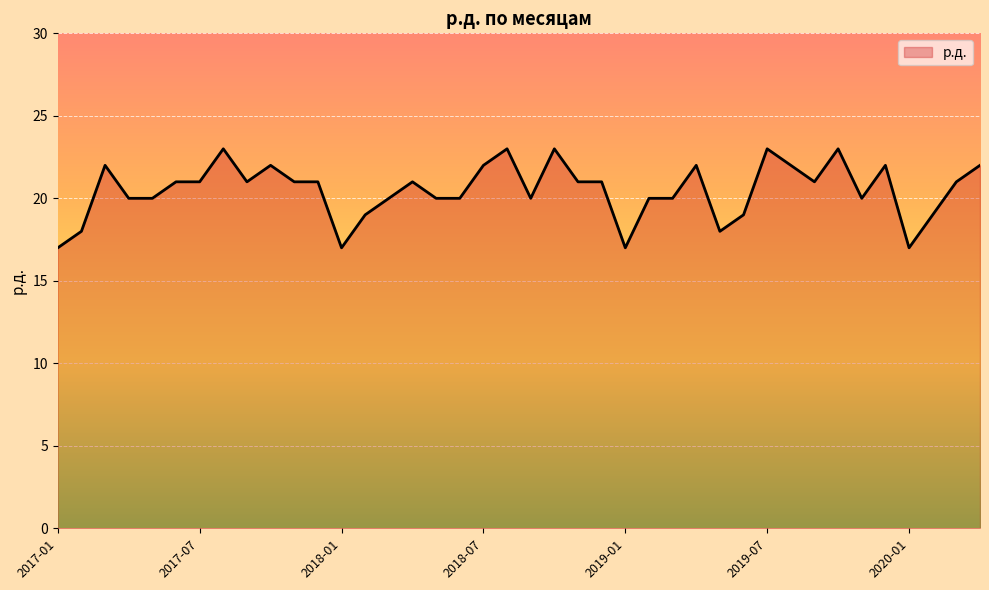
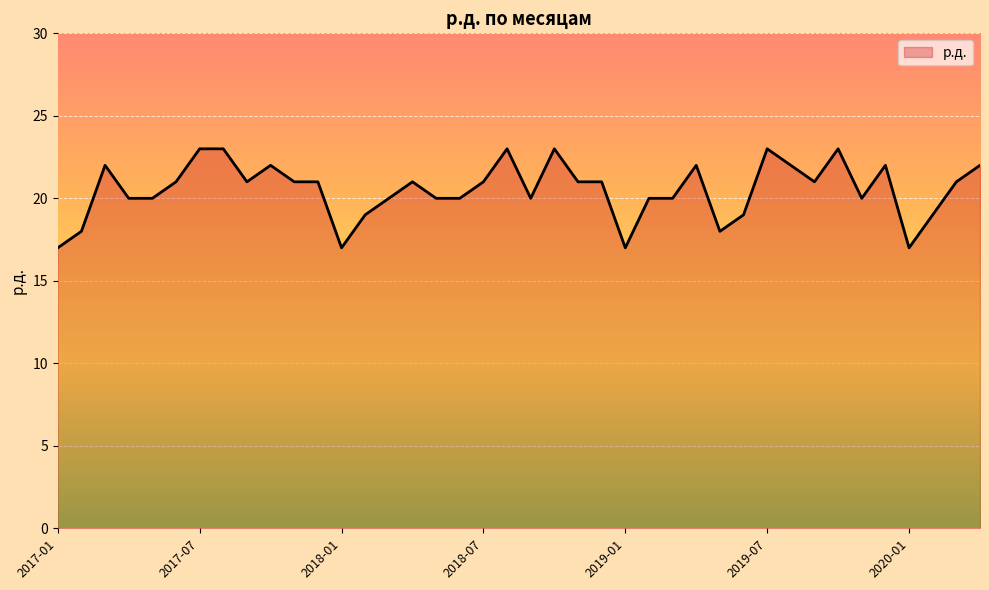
2017-07: 21 -> 23
2018-07: 22 -> 21
